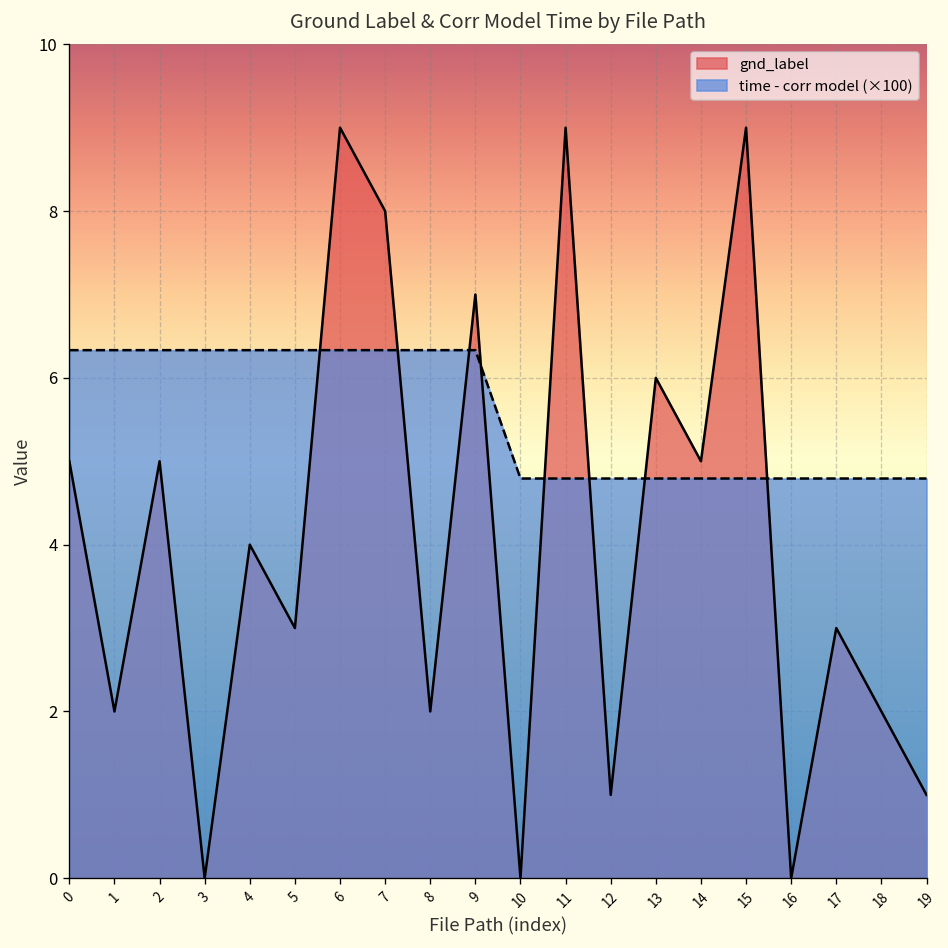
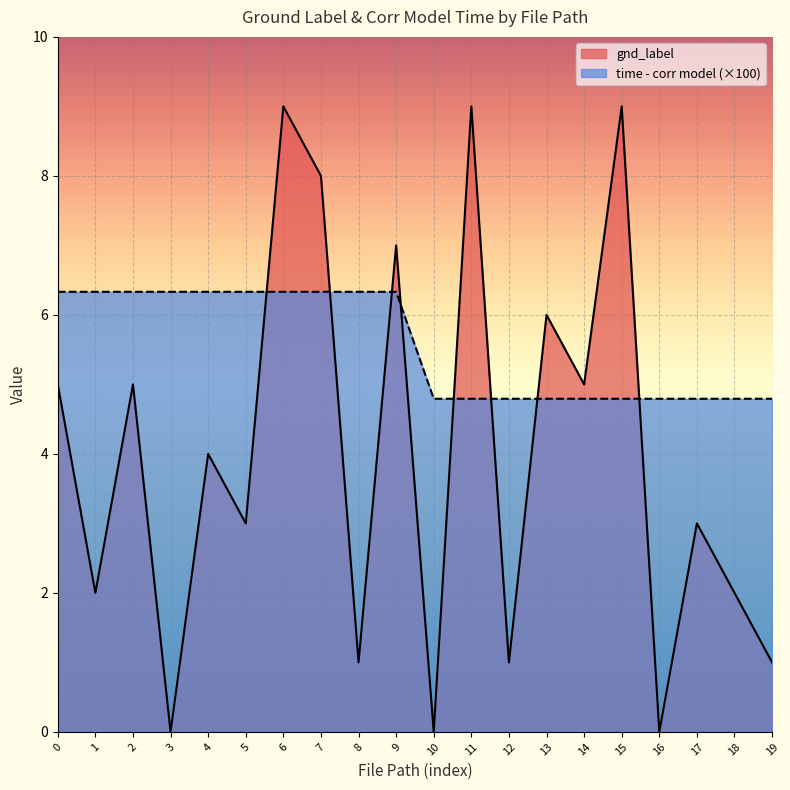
gnd_label, 8: 2 -> 1
